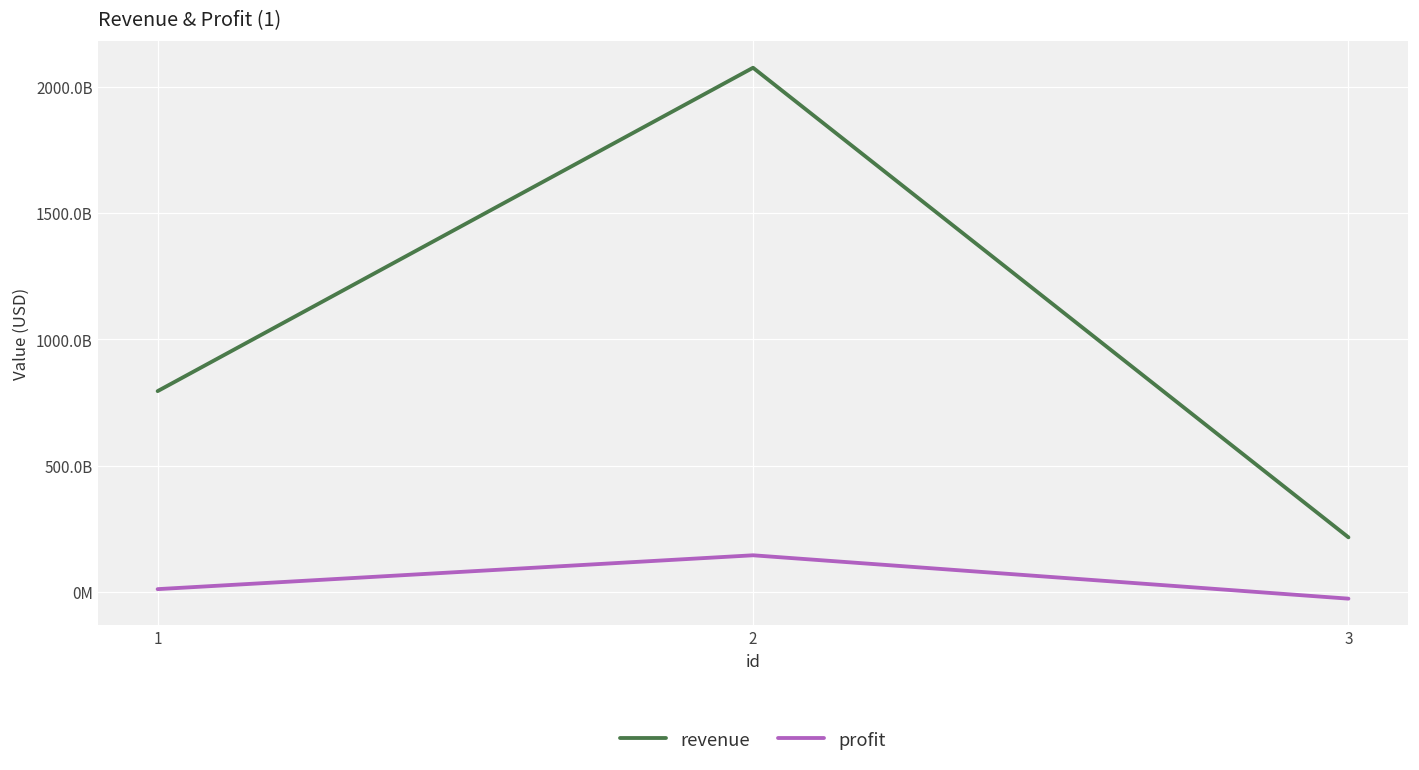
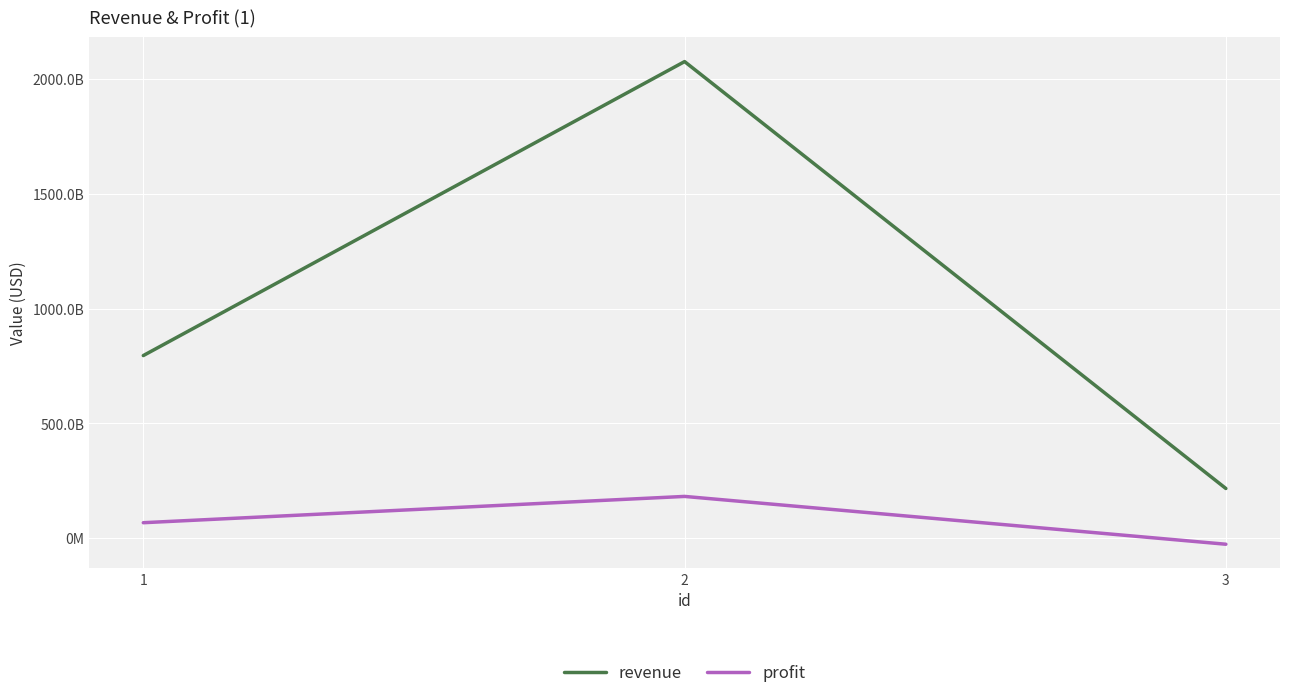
profit, 1: 10000000000 -> 70000000000
profit, 2: 150000000000 -> 180000000000
